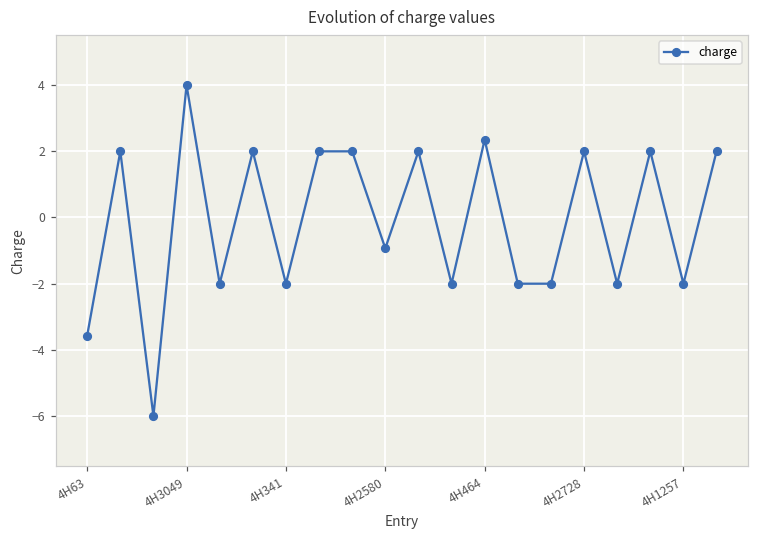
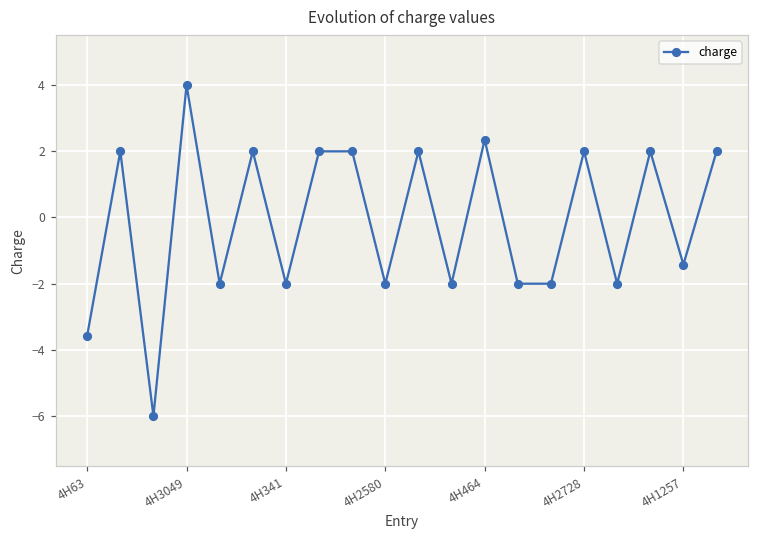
4H2580: -0.9 -> -2.0
4H1257: -2.0 -> -1.4
